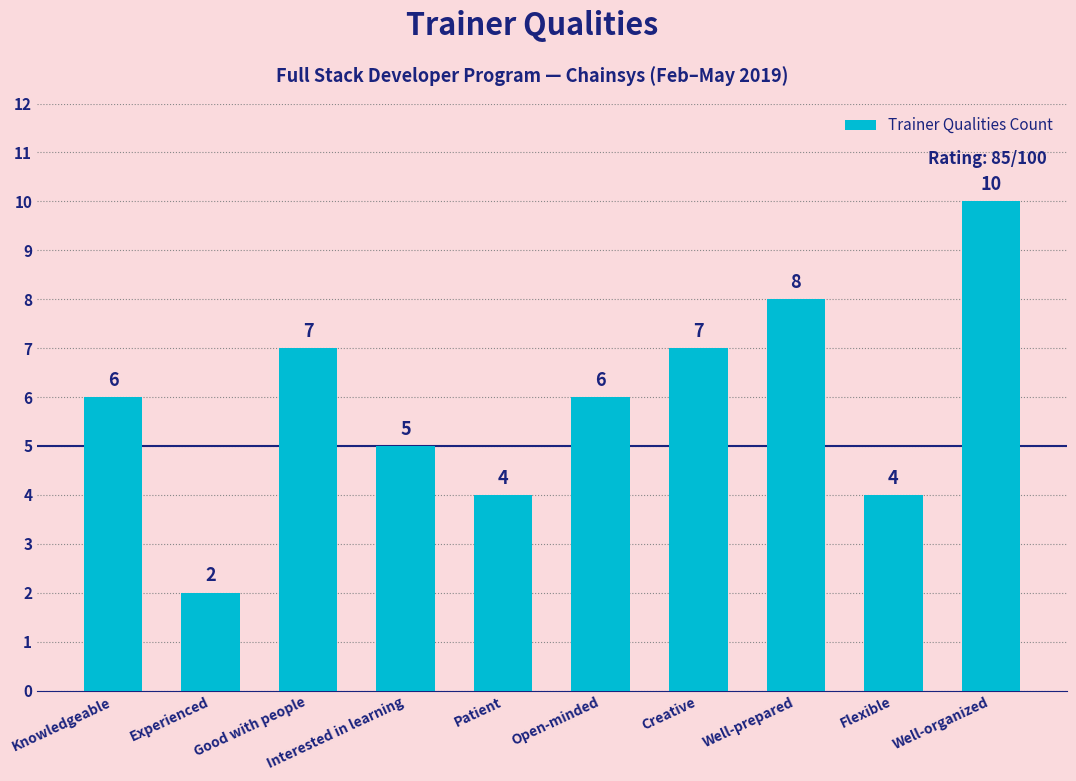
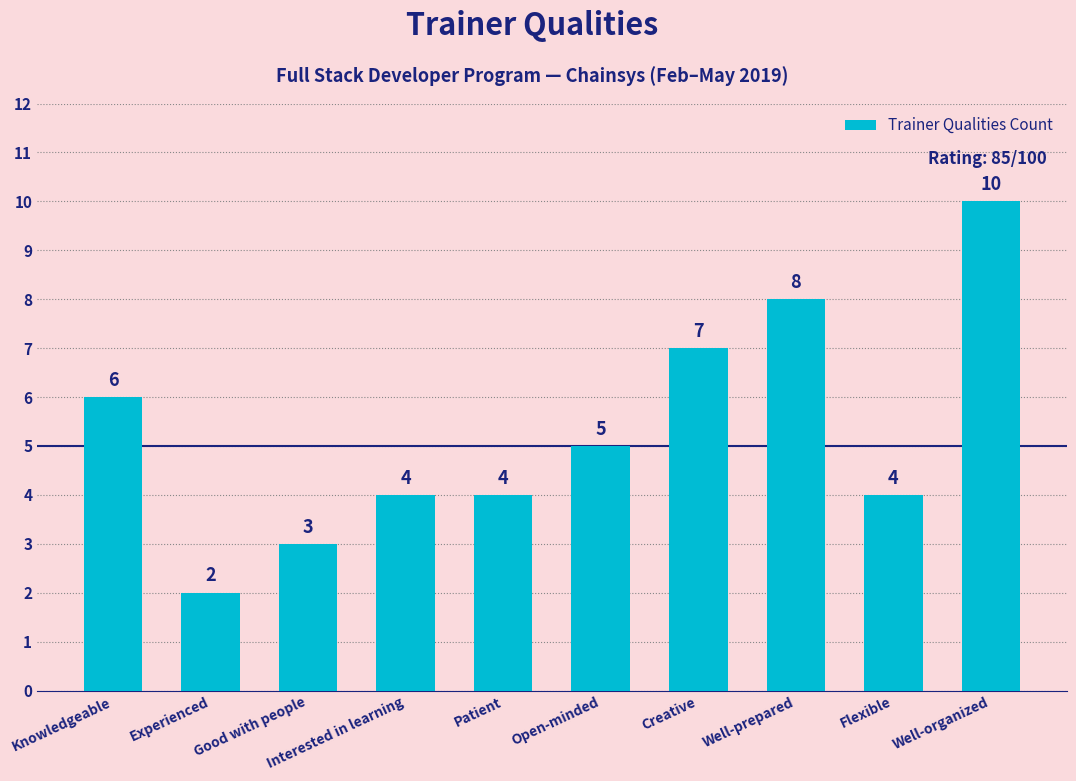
Good with people: 7 -> 3
Interested in learning: 5 -> 4
Open-minded: 6 -> 5
